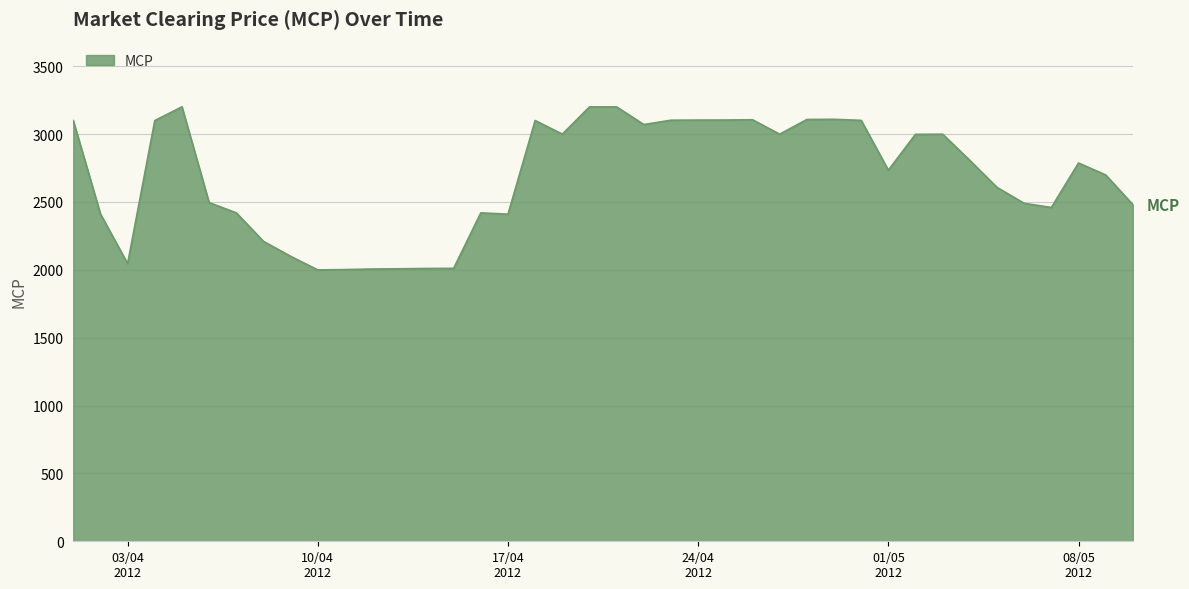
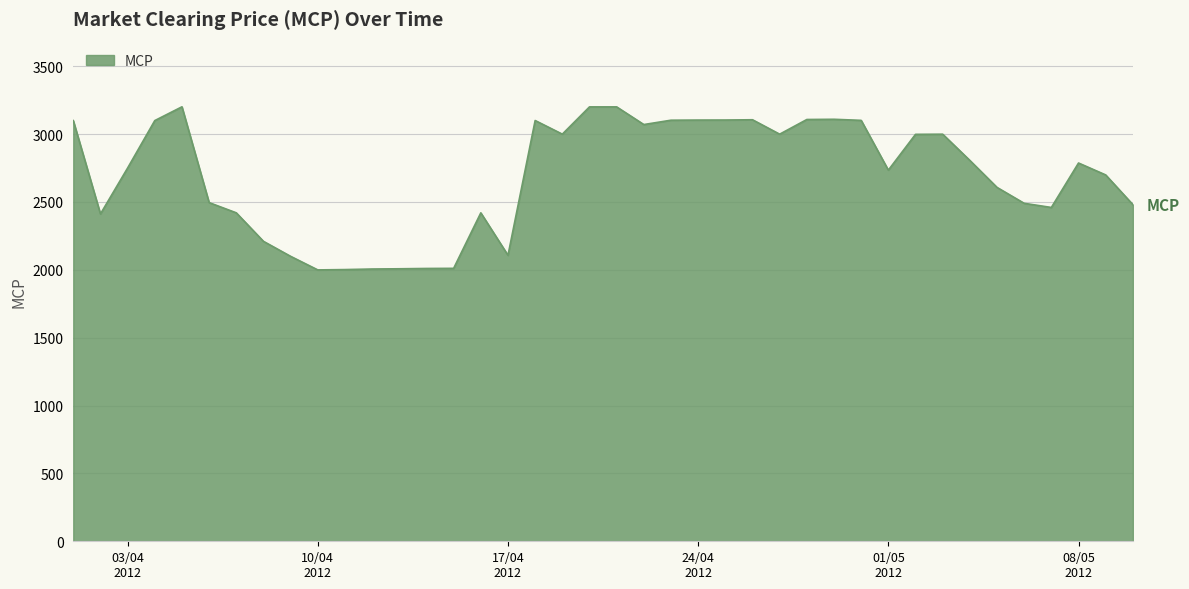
03/04 2012: 2050 -> 2750
17/04 2012: 2410 -> 2110
